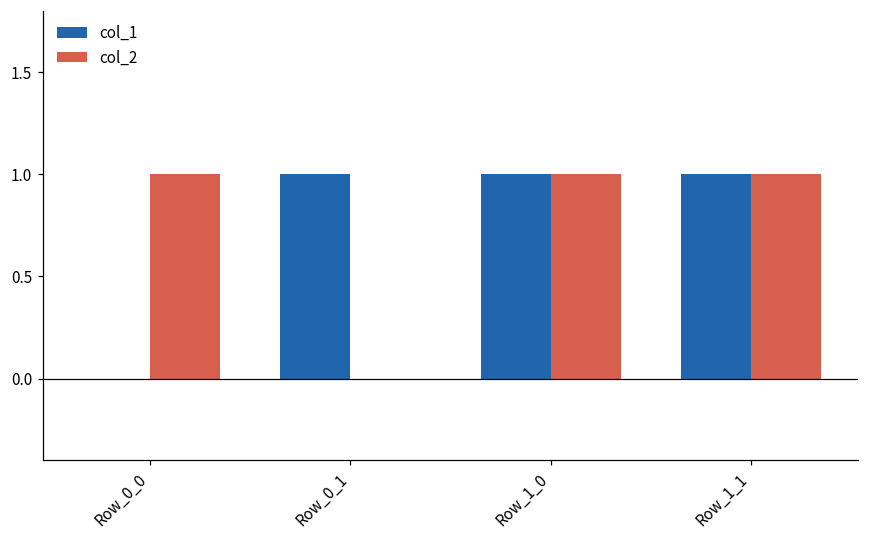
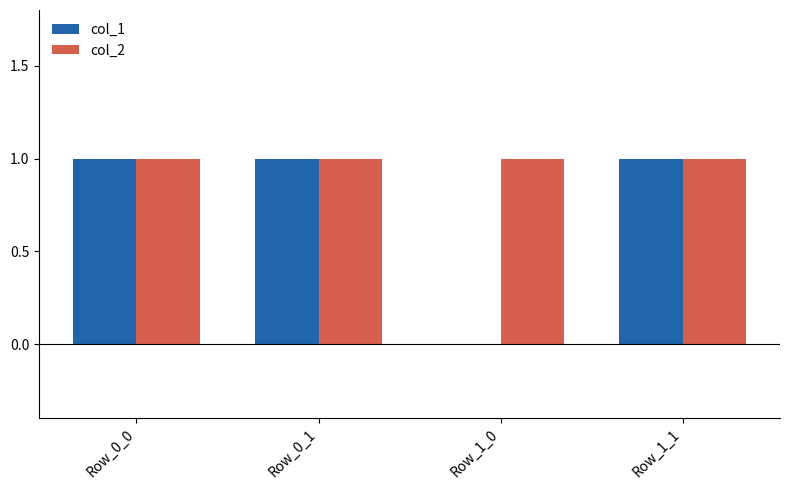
col_1, Row_0_0: 0 -> 1
col_2, Row_0_1: 0 -> 1
col_1, Row_1_0: 1 -> 0
